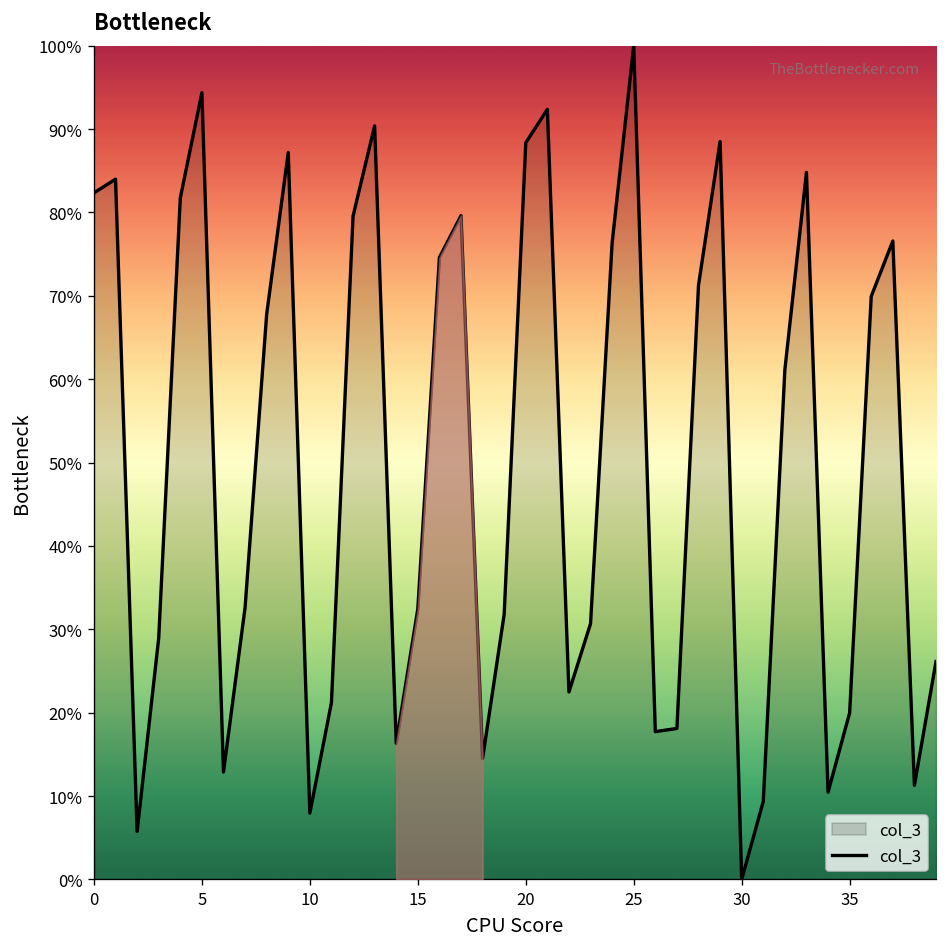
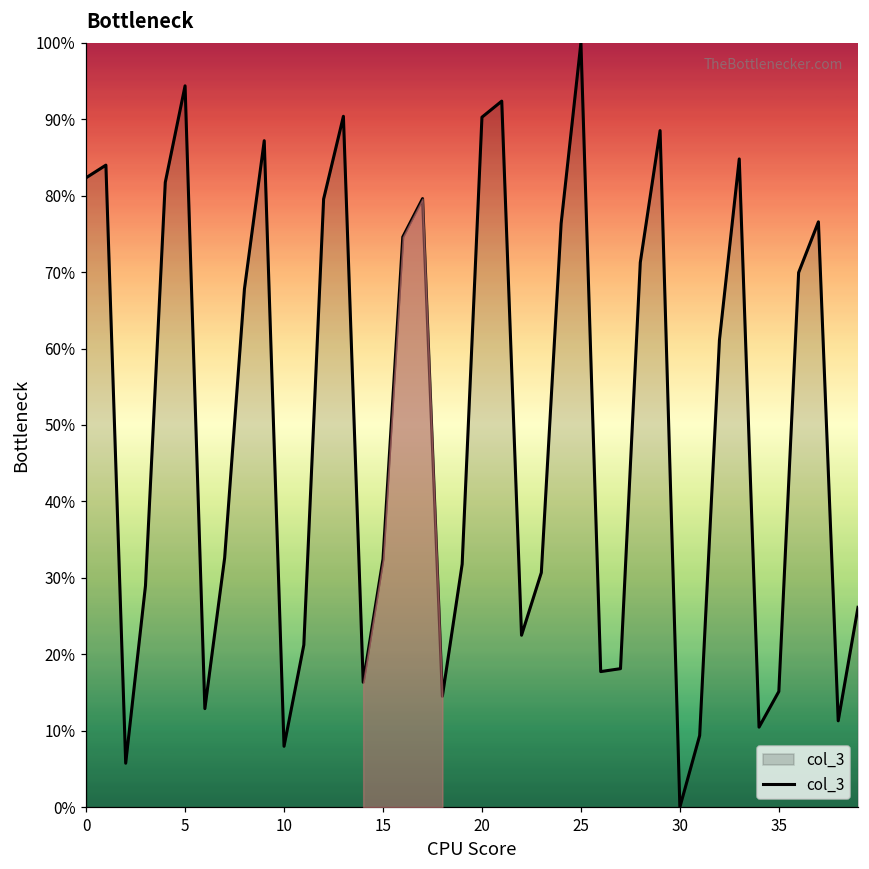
col_3, 20: 88% -> 90%
col_3, 35: 20% -> 15%
